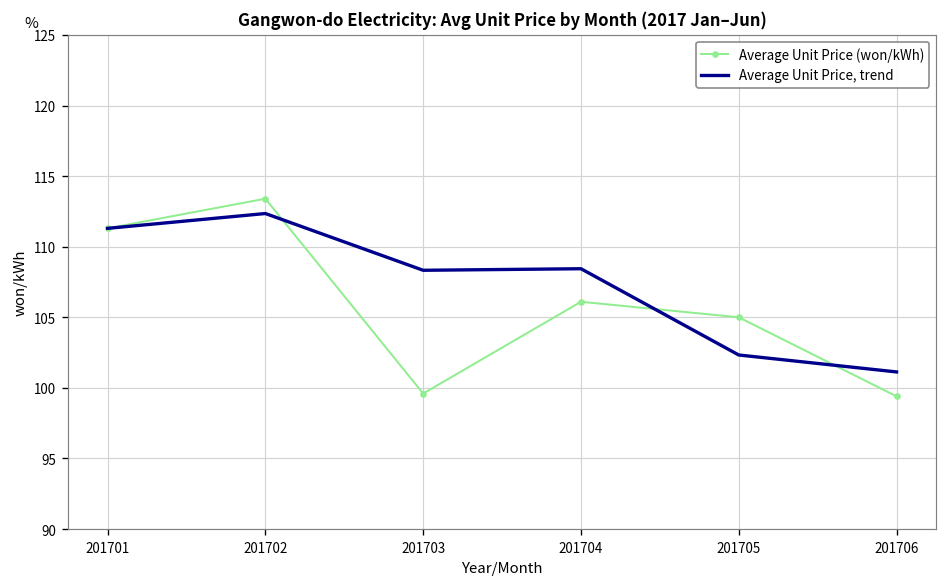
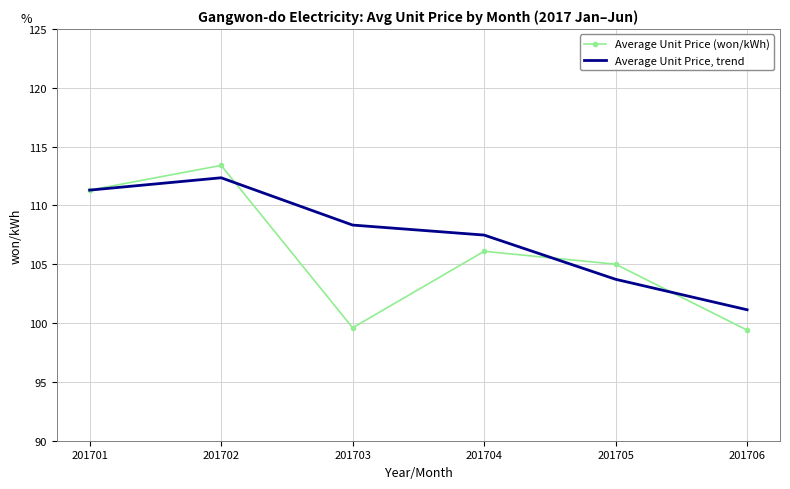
Average Unit Price, trend, 201704: 108.4 -> 107.5
Average Unit Price, trend, 201705: 102.3 -> 103.7
